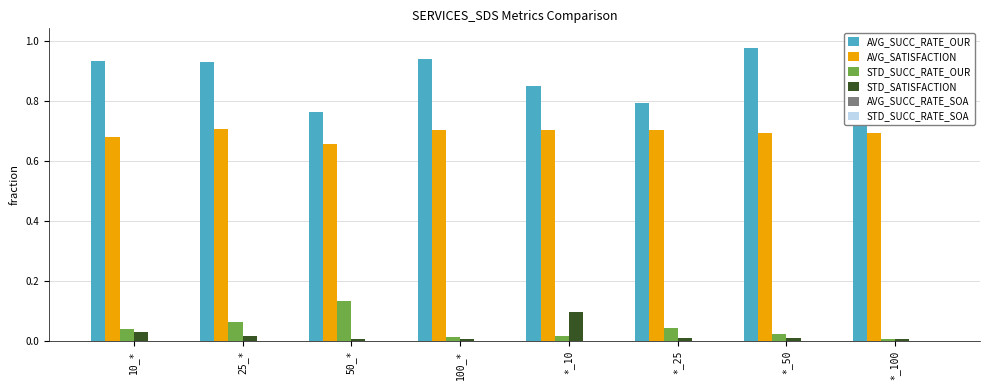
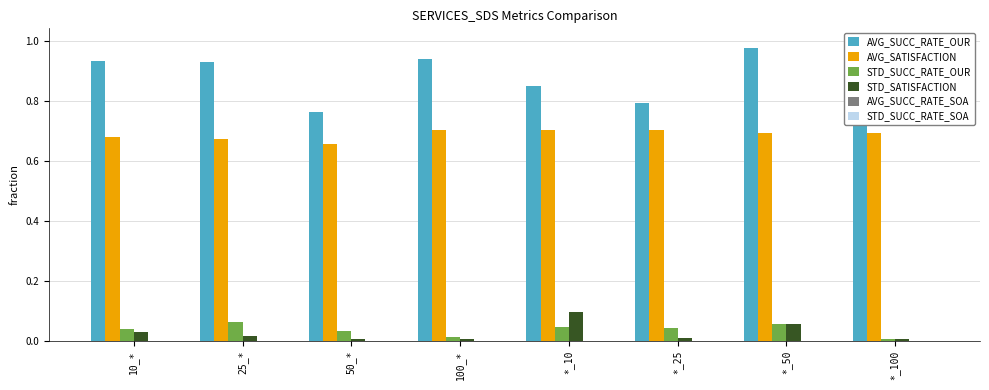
AVG_SATISFACTION, 25_*: 0.71 -> 0.68
STD_SUCC_RATE_OUR, 50_*: 0.13 -> 0.03
STD_SUCC_RATE_OUR, *_10: 0.02 -> 0.05
STD_SUCC_RATE_OUR, *_50: 0.02 -> 0.06
STD_SATISFACTION, *_50: 0.01 -> 0.06
